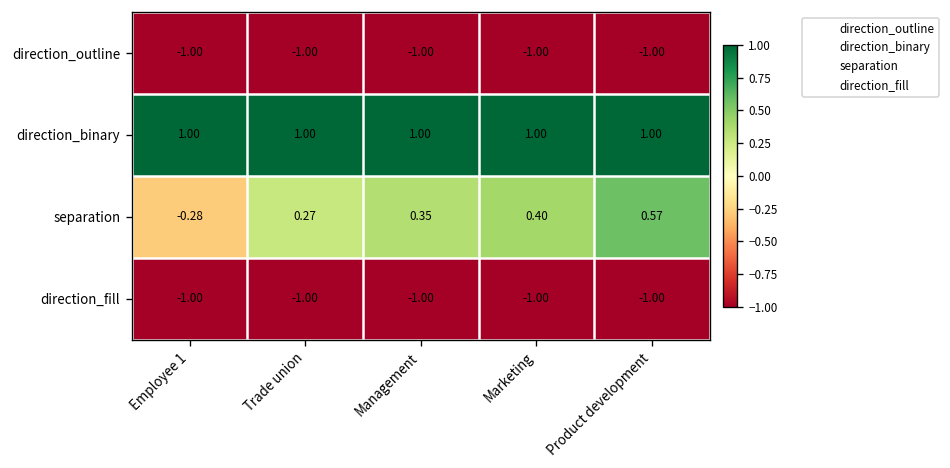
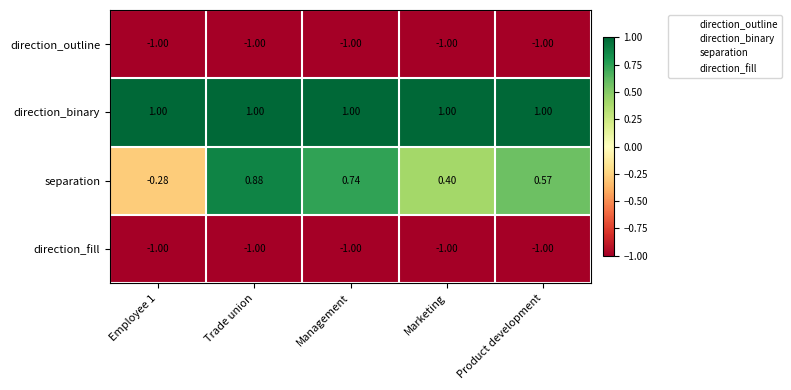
separation, Trade union: 0.27 -> 0.88
separation, Management: 0.35 -> 0.74
